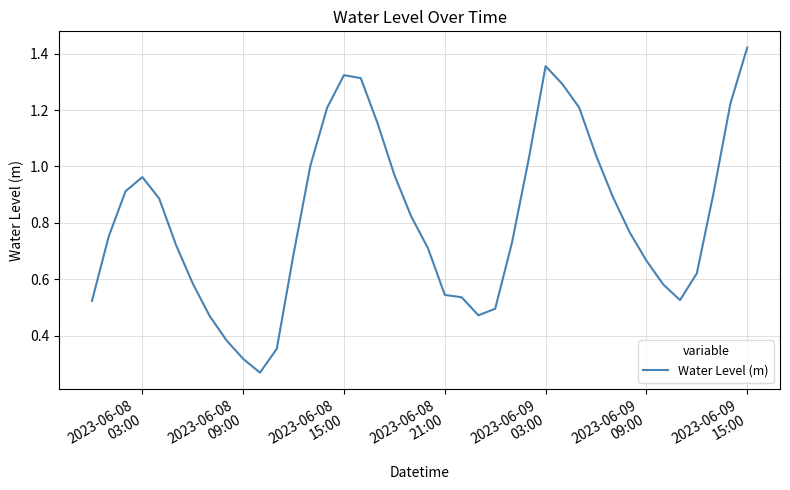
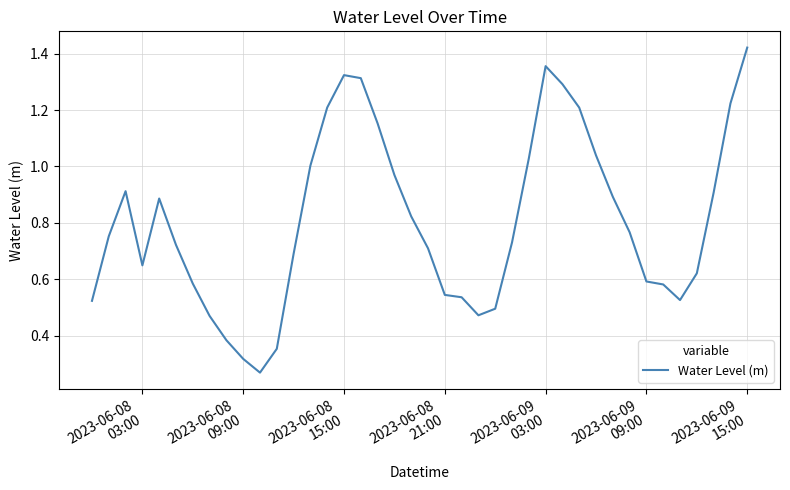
2023-06-08 03:00: 0.96 -> 0.65
2023-06-09 09:00: 0.67 -> 0.59
